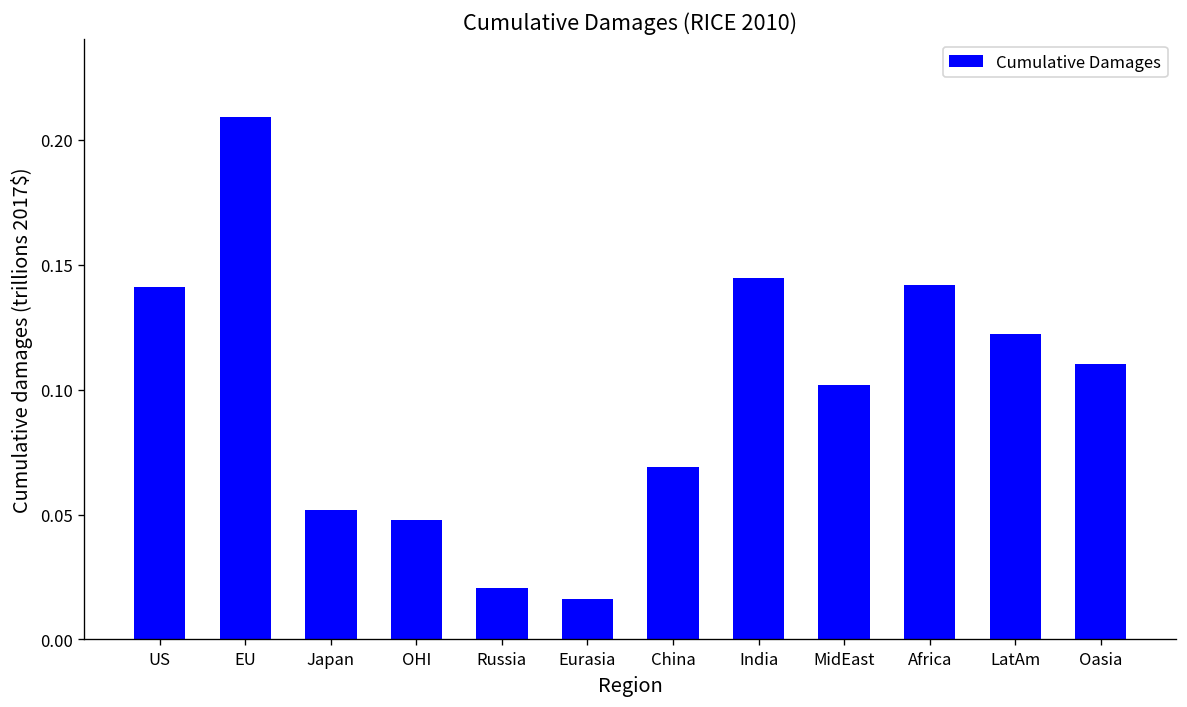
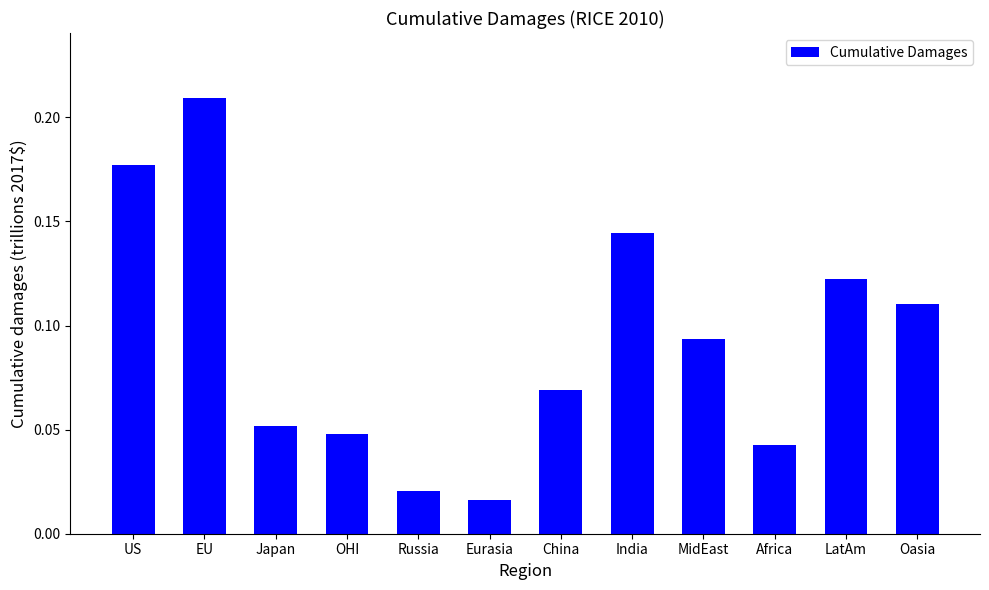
US: 0.141 -> 0.177
MidEast: 0.102 -> 0.093
Africa: 0.142 -> 0.043
